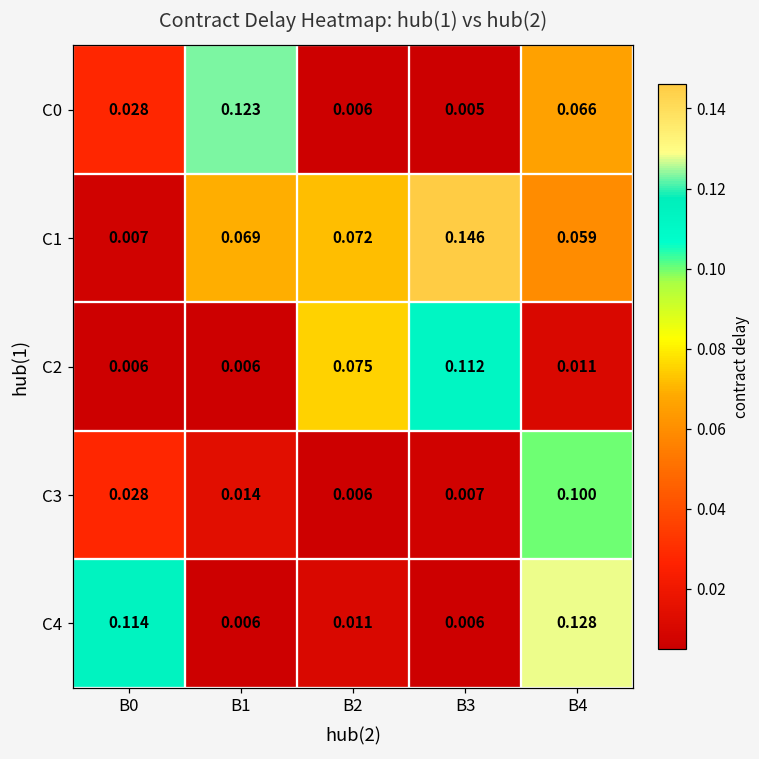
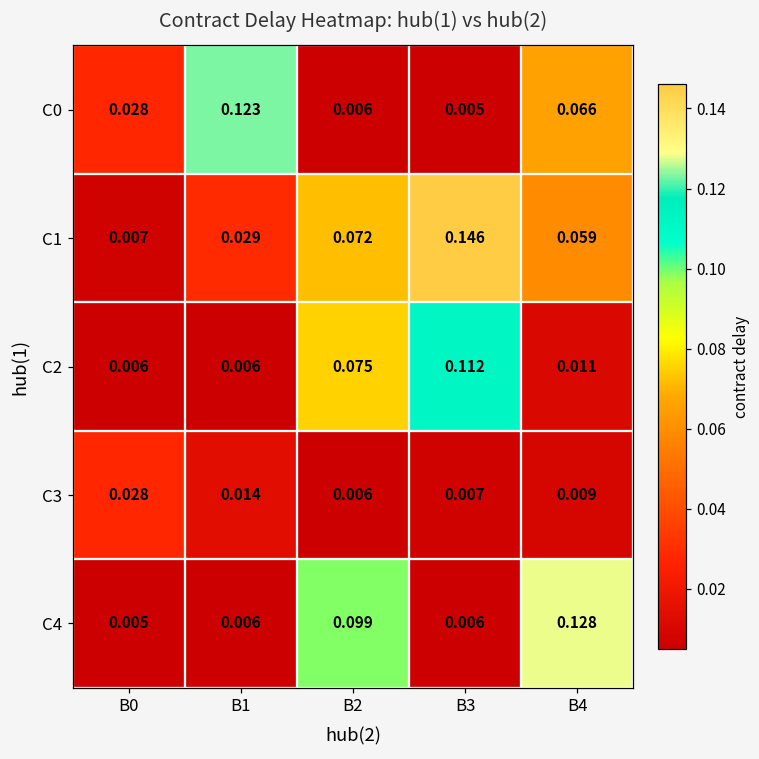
C1, B1: 0.069 -> 0.029
C3, B4: 0.100 -> 0.009
C4, B0: 0.114 -> 0.005
C4, B2: 0.011 -> 0.099
